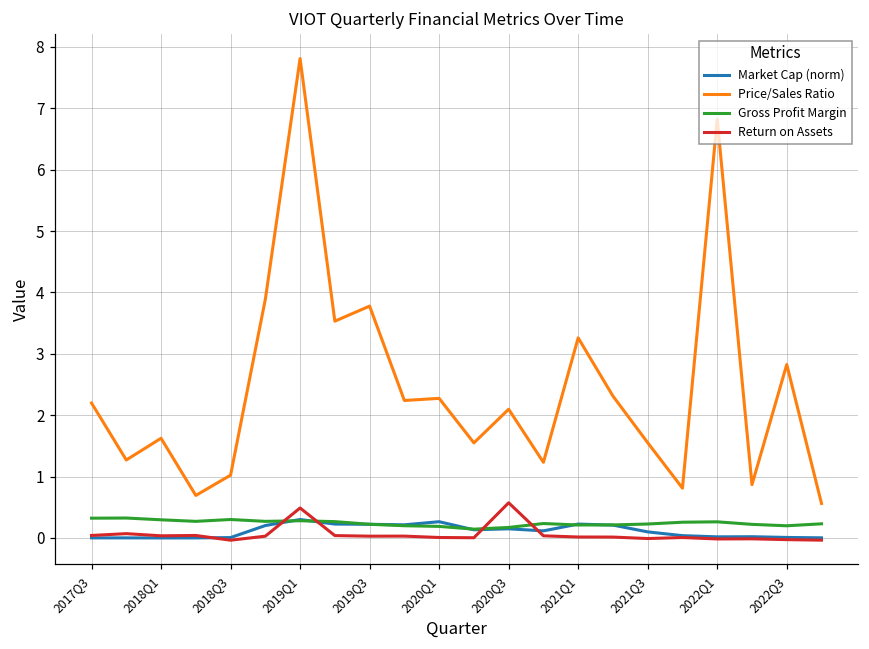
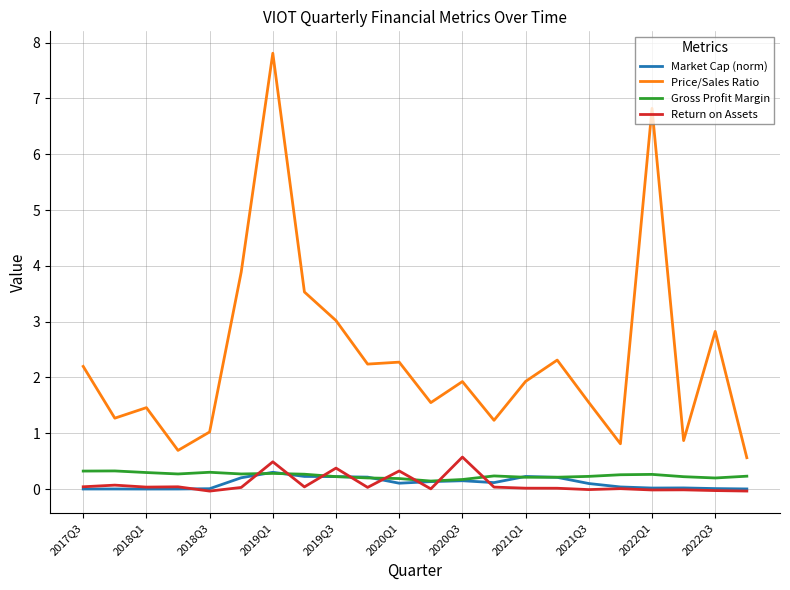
Price/Sales Ratio, 2018Q1: 1.6 -> 1.5
Price/Sales Ratio, 2019Q3: 3.8 -> 3.0
Return on Assets, 2019Q3: 0.0 -> 0.4
Market Cap (norm), 2020Q1: 0.3 -> 0.1
Return on Assets, 2020Q1: 0.0 -> 0.3
Price/Sales Ratio, 2020Q3: 2.1 -> 1.9
Price/Sales Ratio, 2021Q1: 3.3 -> 1.9
